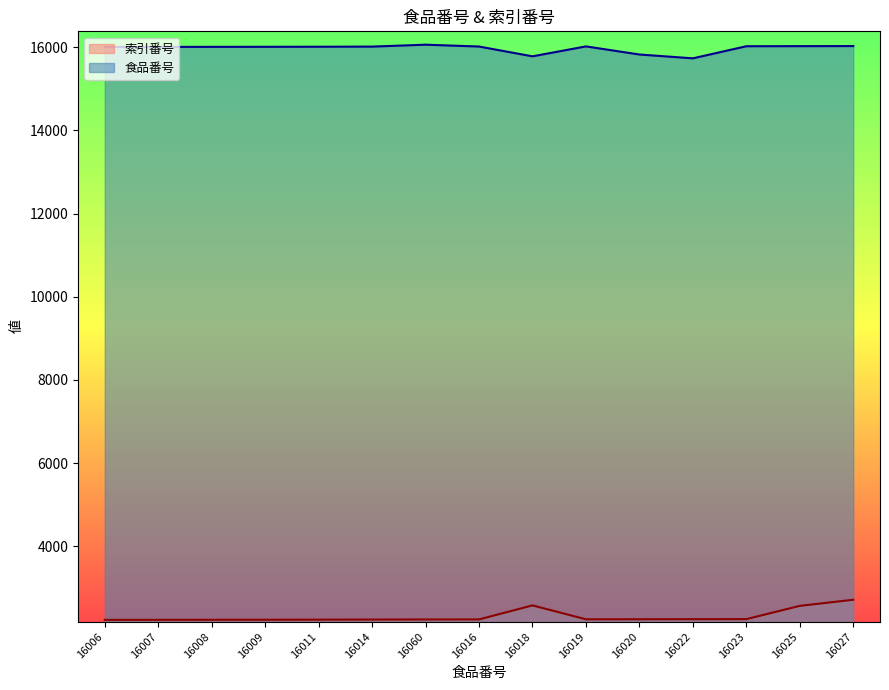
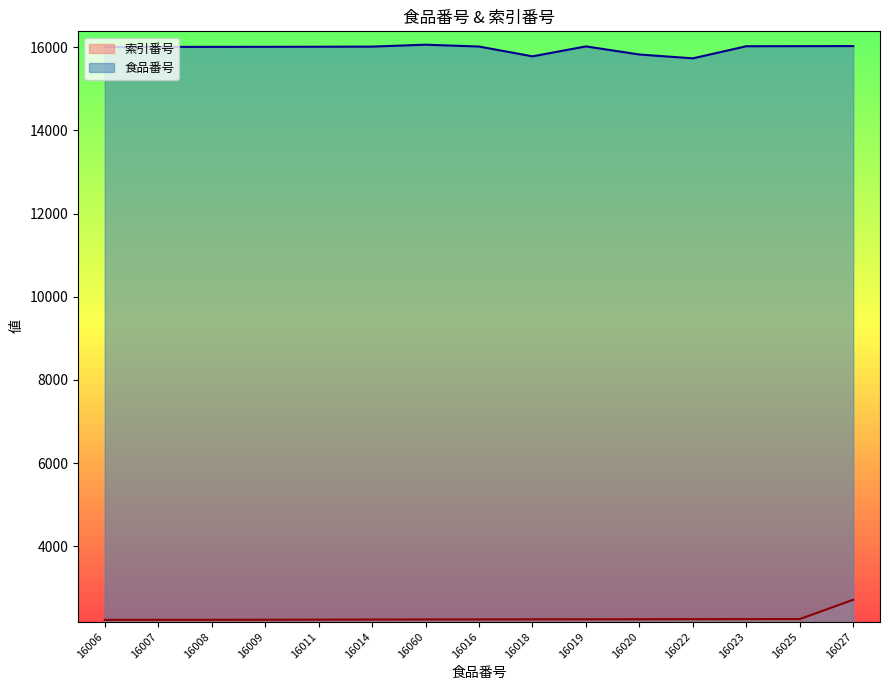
索引番号, 16018: 2600 -> 2200
索引番号, 16025: 2600 -> 2200
